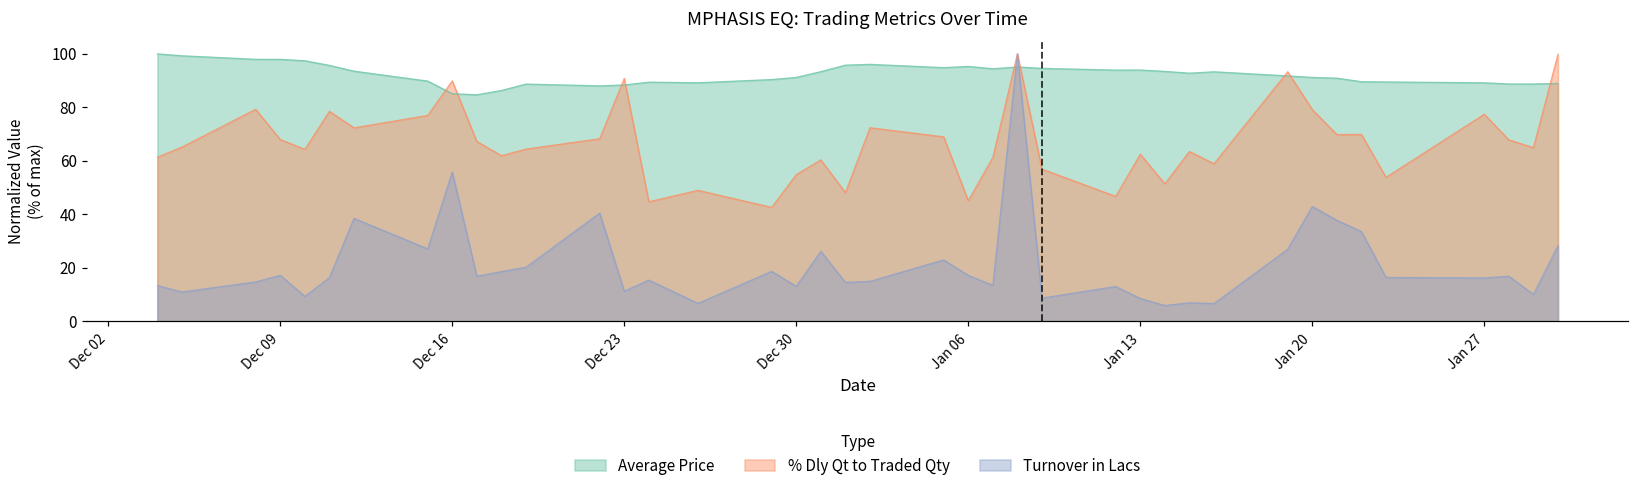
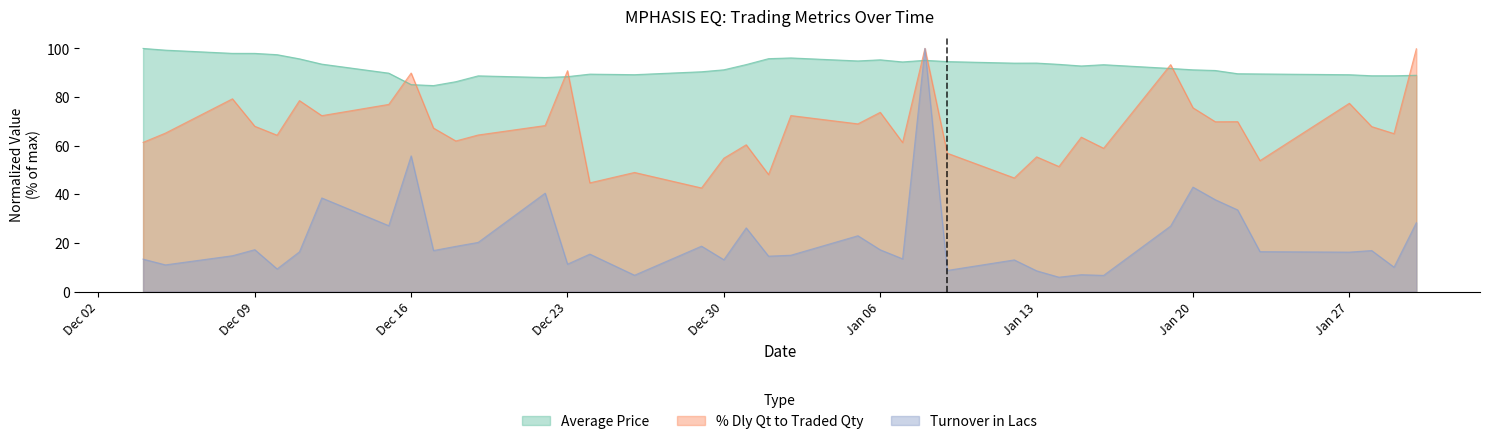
% Dly Qt to Traded Qty, Jan 06: 45 -> 74
% Dly Qt to Traded Qty, Jan 13: 62 -> 55
% Dly Qt to Traded Qty, Jan 20: 79 -> 76
